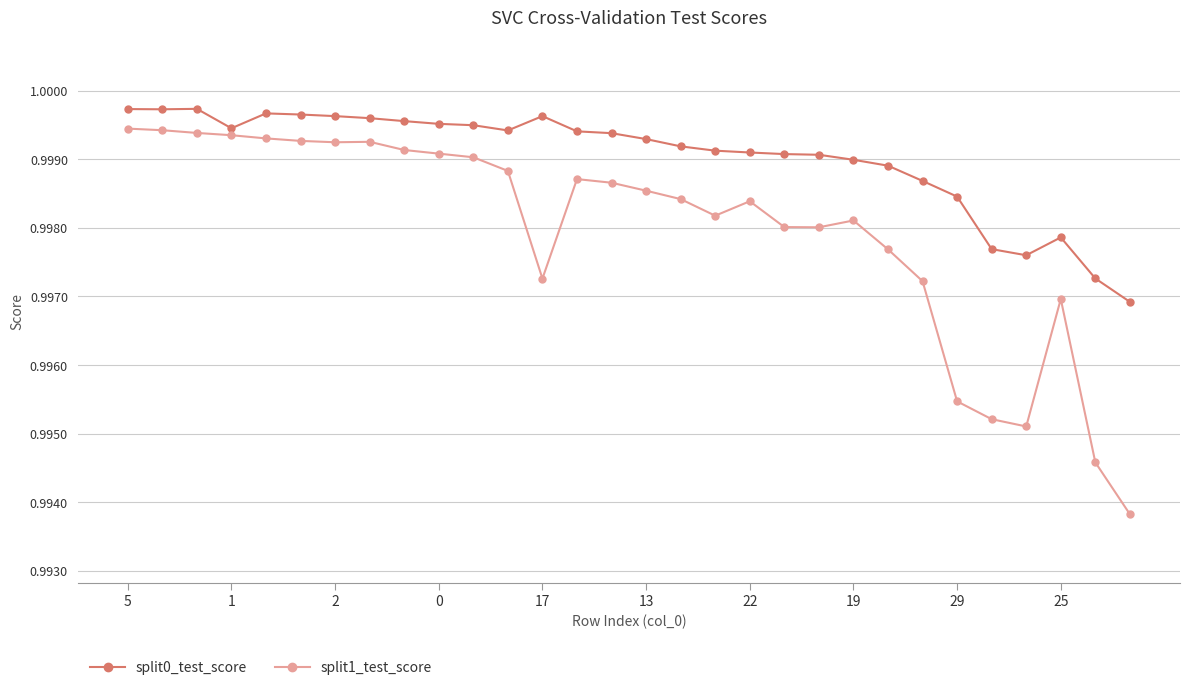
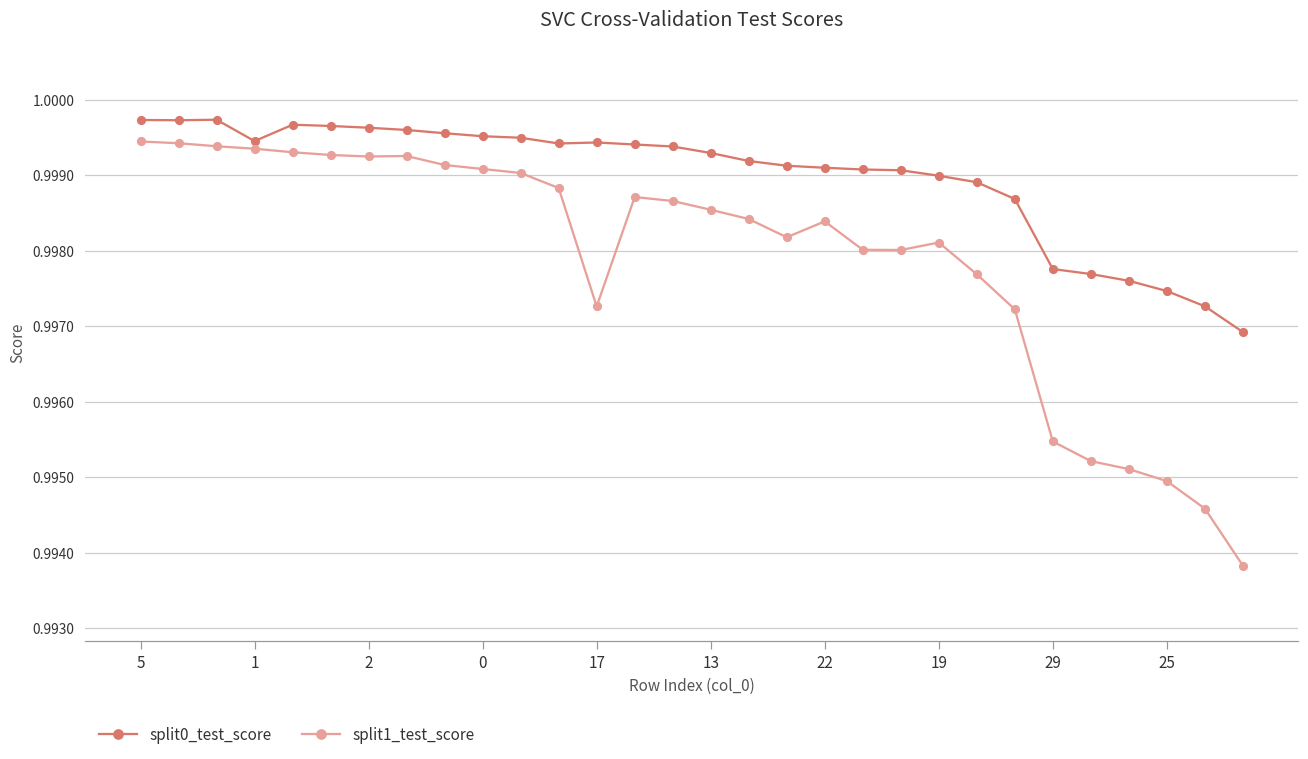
split0_test_score, 17: 0.9996 -> 0.9994
split0_test_score, 29: 0.9985 -> 0.9978
split0_test_score, 25: 0.9979 -> 0.9975
split1_test_score, 25: 0.9970 -> 0.9949
